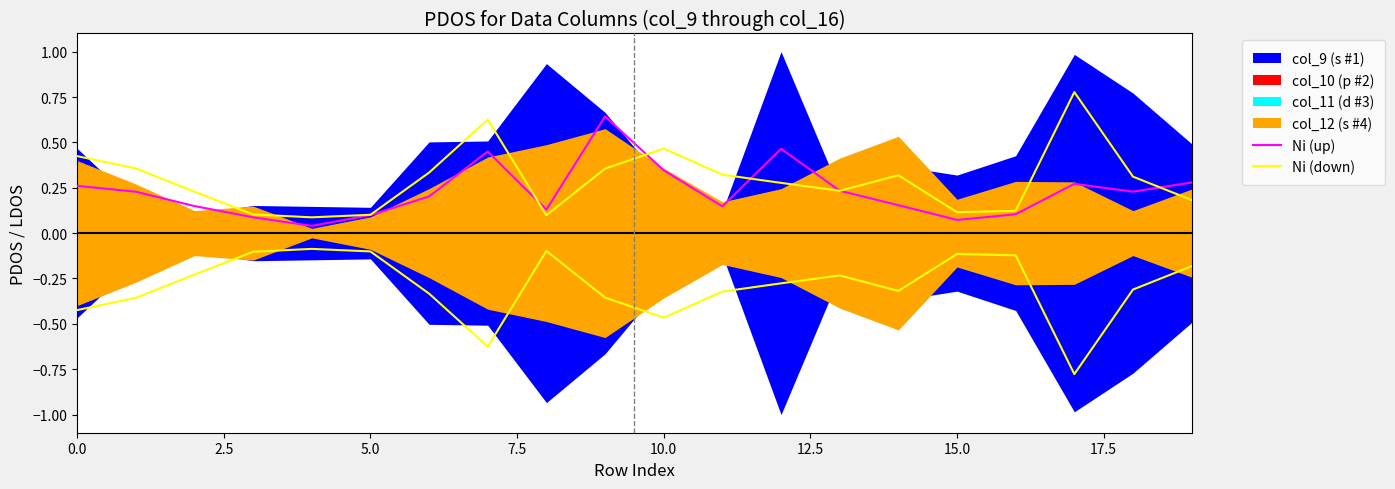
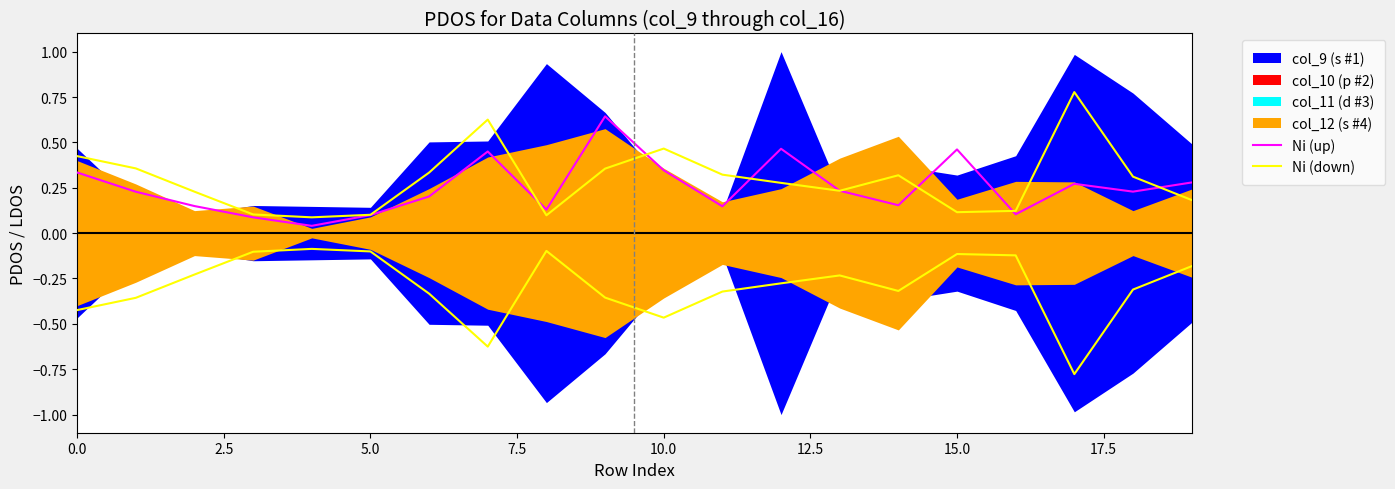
Ni (up), 0.0: 0.26 -> 0.33
Ni (up), 15.0: 0.07 -> 0.46
